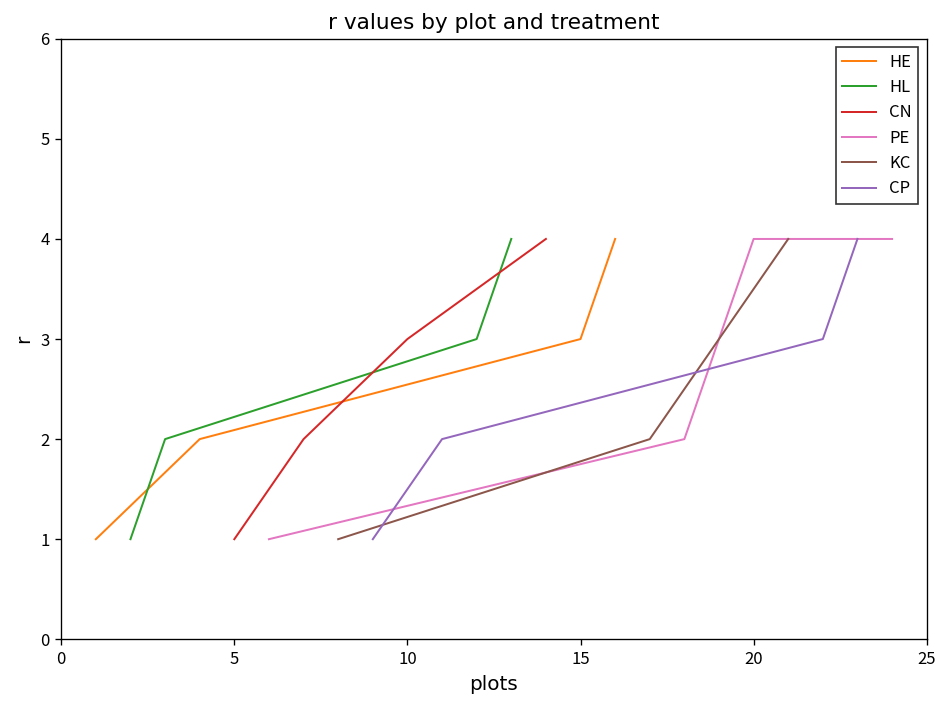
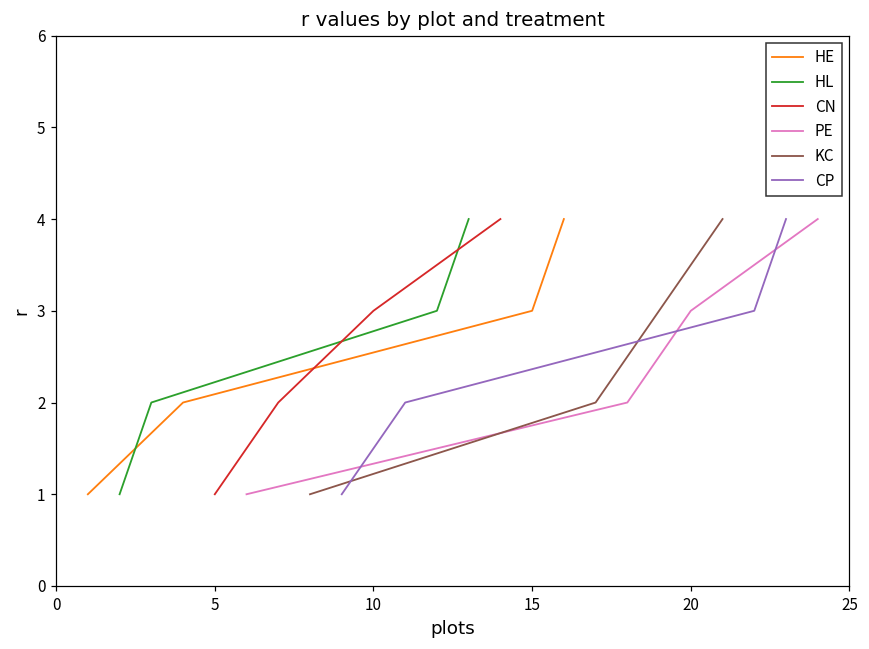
PE, 20: 4 -> 3
